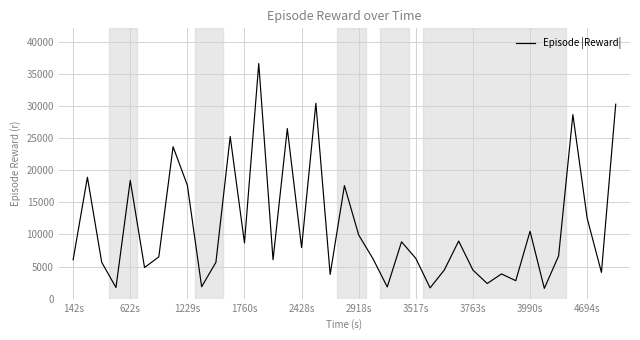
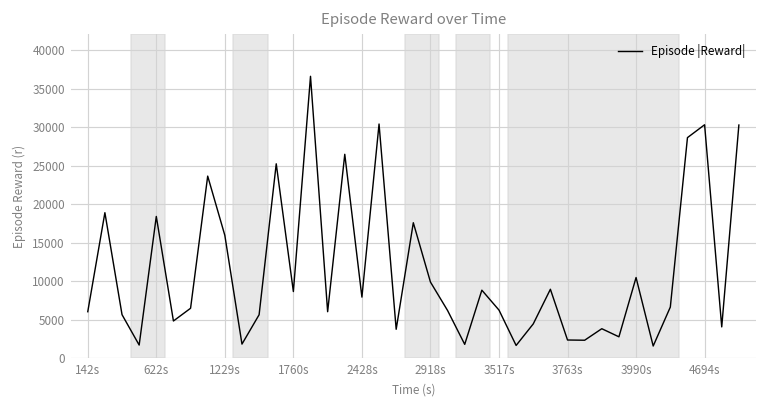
1229s: 18000 -> 16000
3763s: 4000 -> 2000
4694s: 13000 -> 30000
